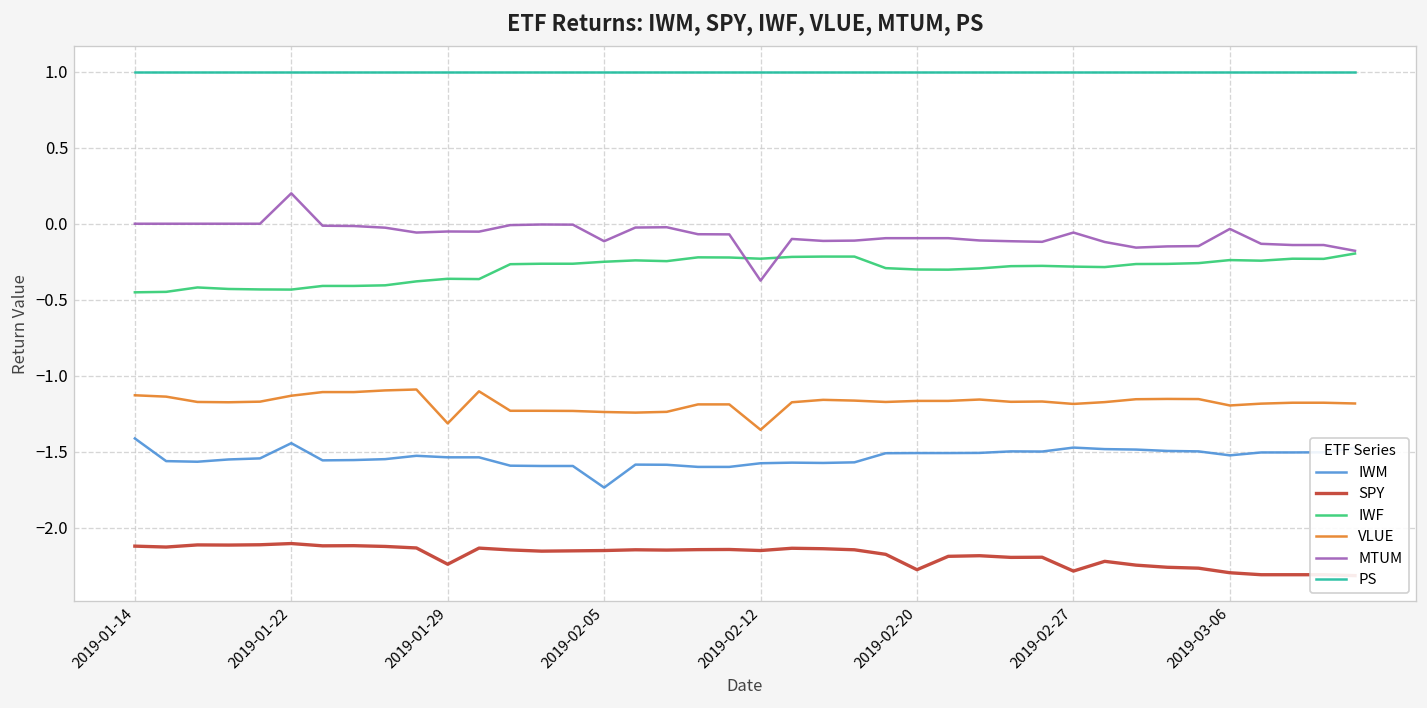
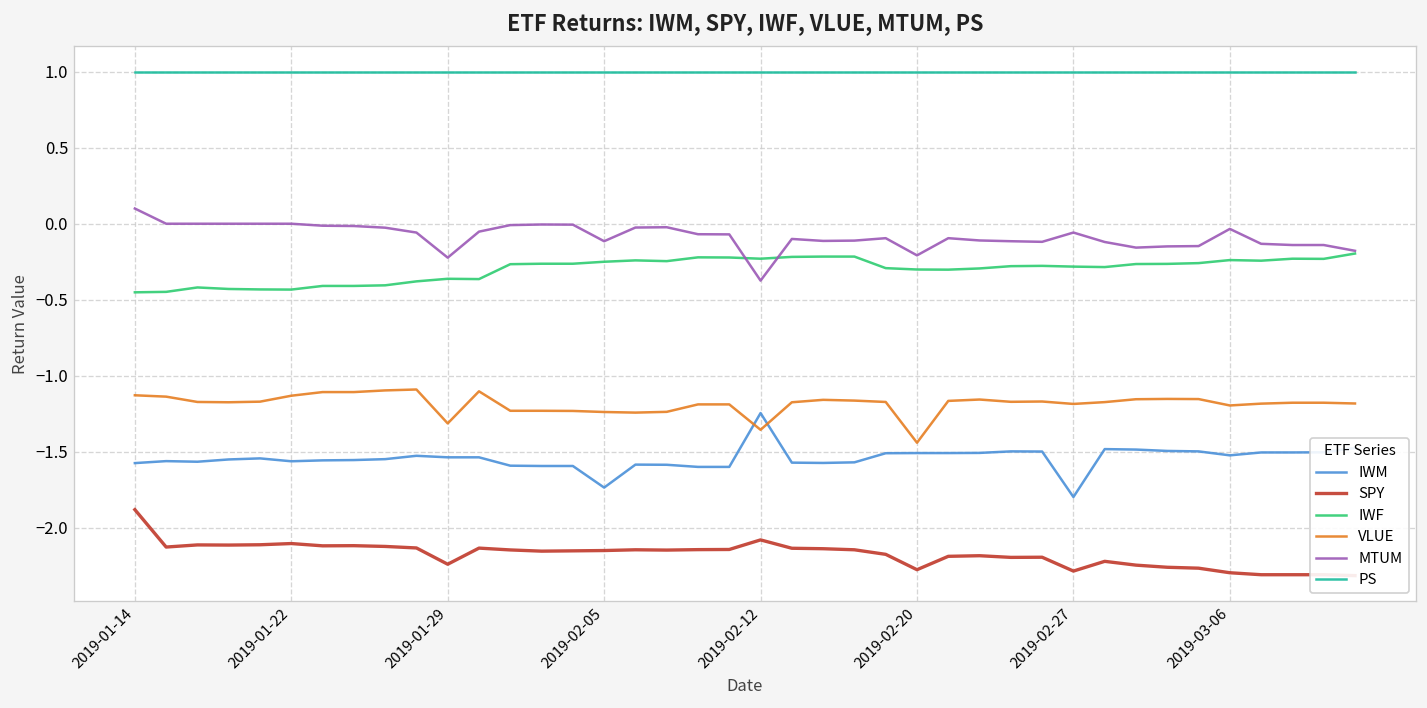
IWM, 2019-01-14: -1.41 -> -1.57
SPY, 2019-01-14: -2.12 -> -1.88
MTUM, 2019-01-14: 0.0 -> 0.1
IWM, 2019-01-22: -1.44 -> -1.56
MTUM, 2019-01-22: 0.2 -> 0.0
MTUM, 2019-01-29: -0.05 -> -0.22
IWM, 2019-02-12: -1.58 -> -1.25
SPY, 2019-02-12: -2.15 -> -2.08
VLUE, 2019-02-20: -1.17 -> -1.44
MTUM, 2019-02-20: -0.10 -> -0.21
IWM, 2019-02-27: -1.47 -> -1.80
